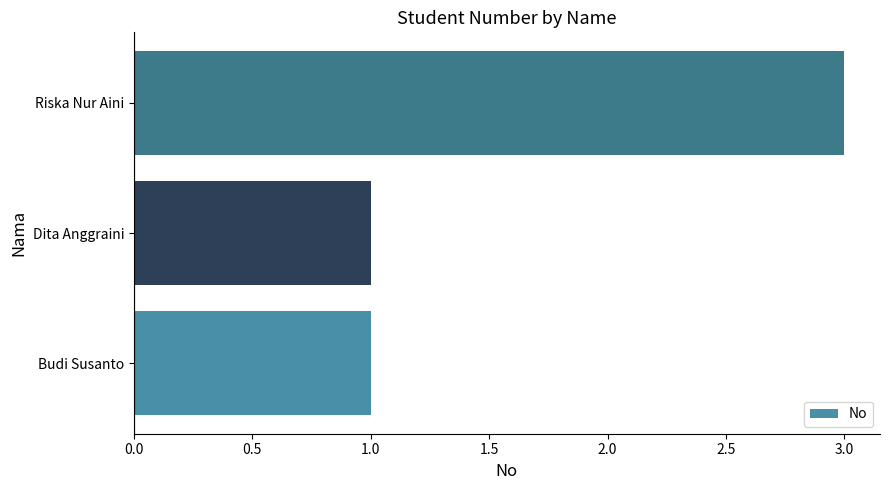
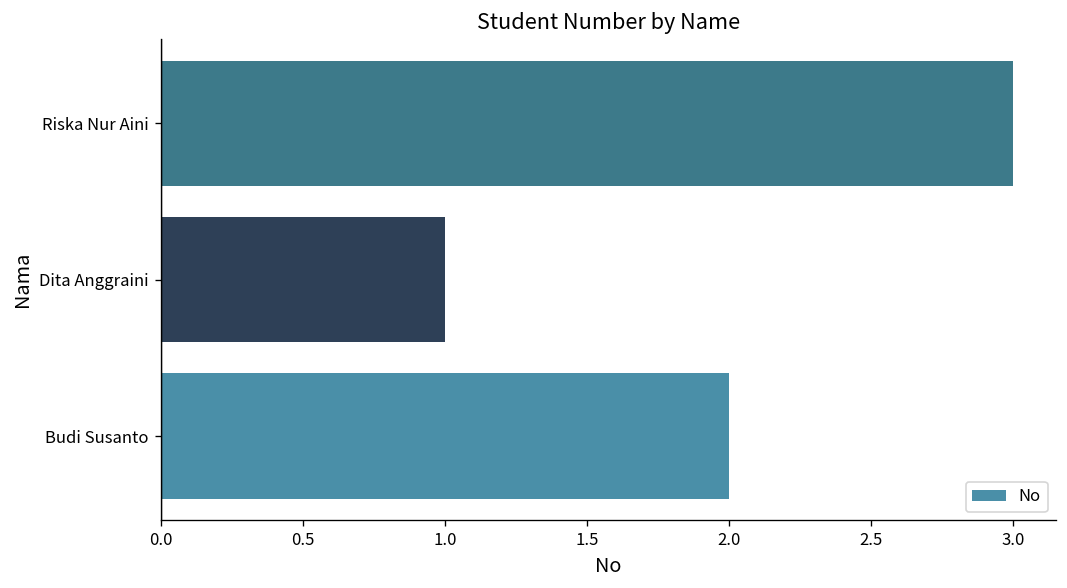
Budi Susanto: 1 -> 2
